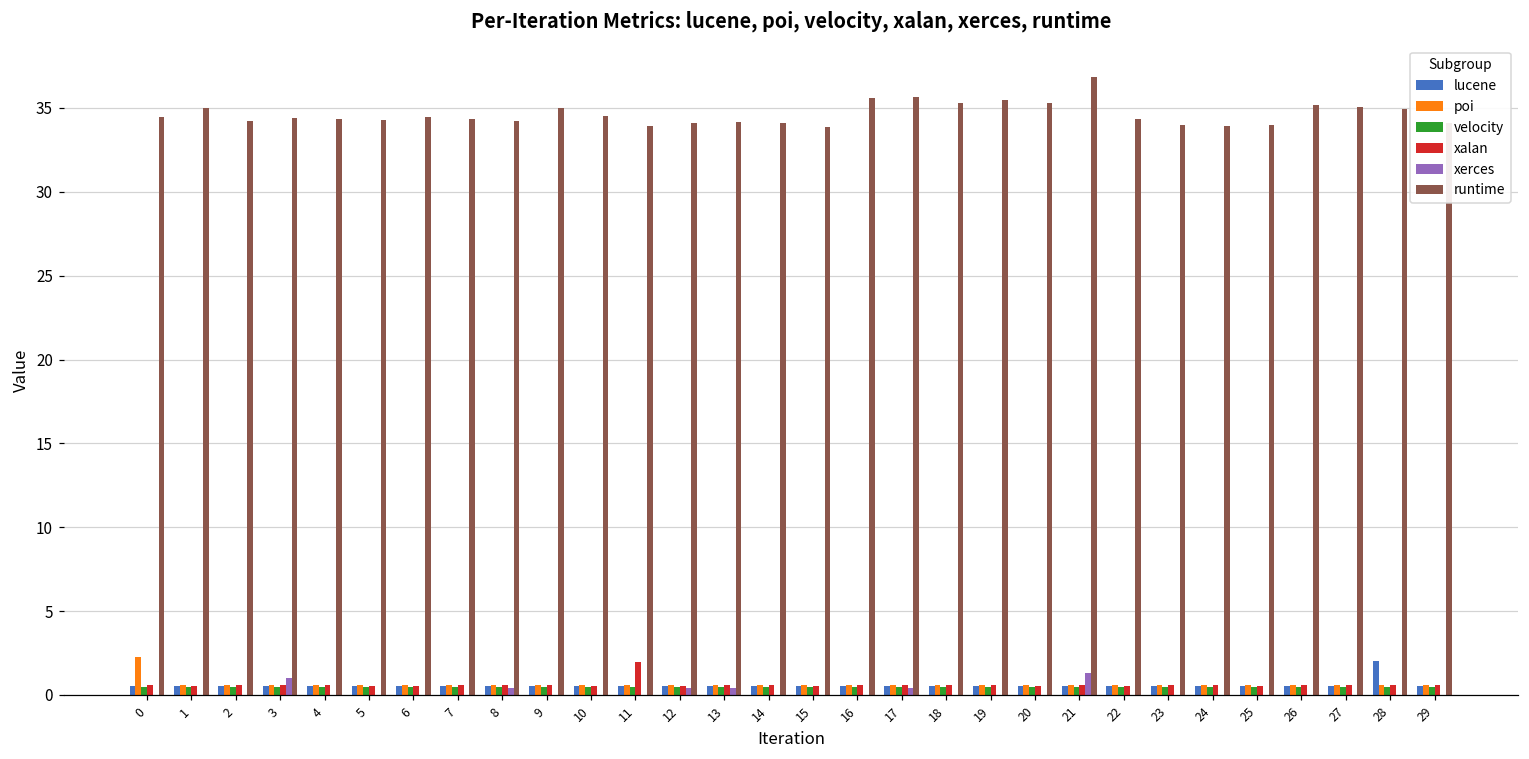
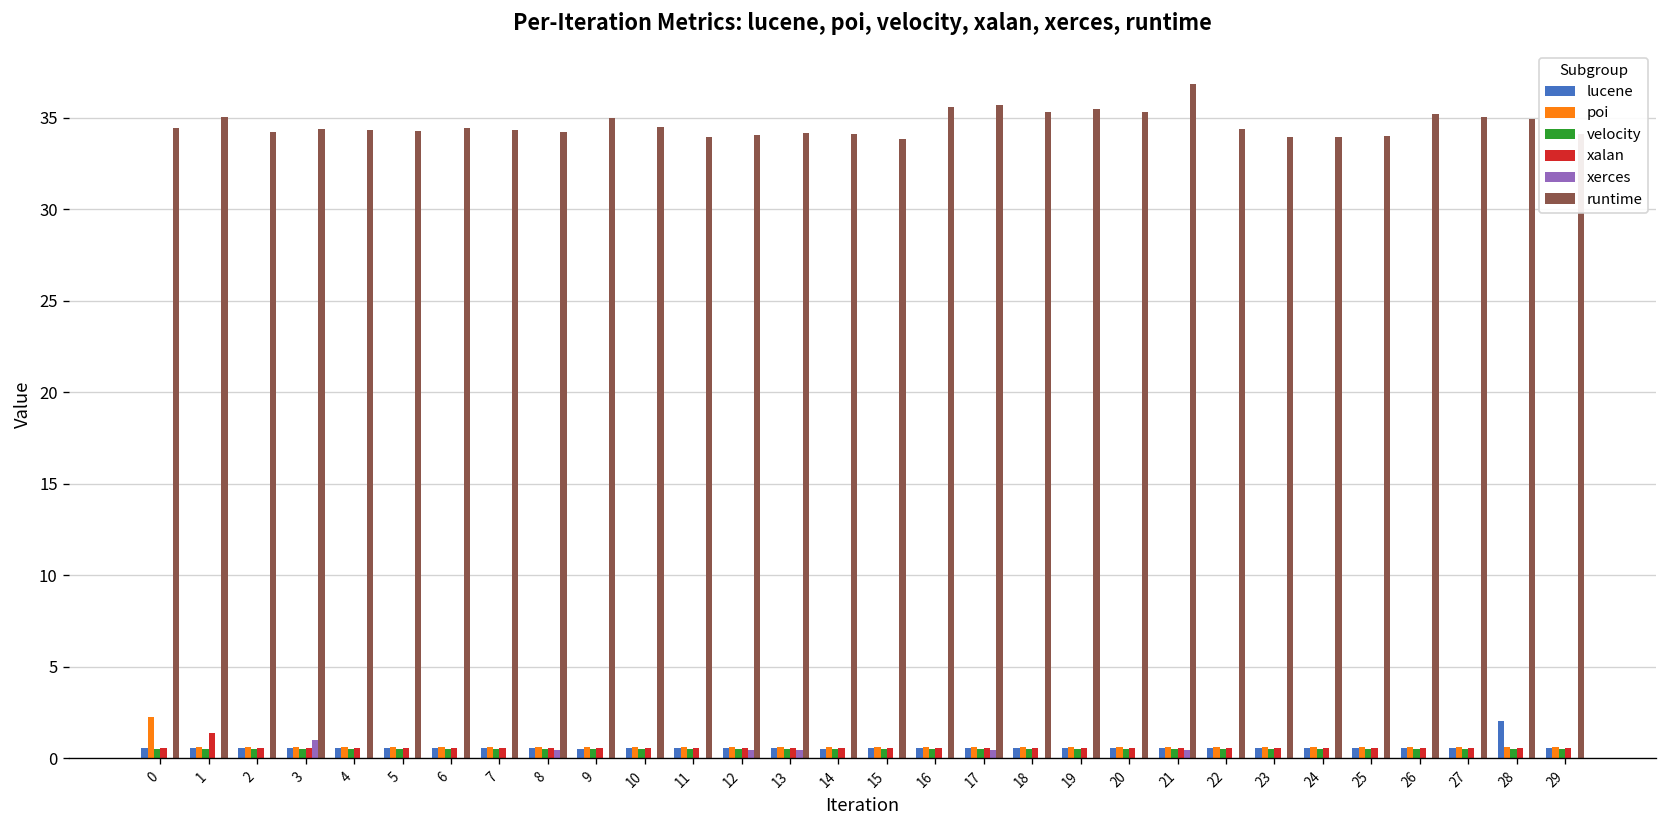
xalan, 1: 0.6 -> 1.4
xalan, 11: 1.9 -> 0.6
xerces, 21: 1.3 -> 0.4
